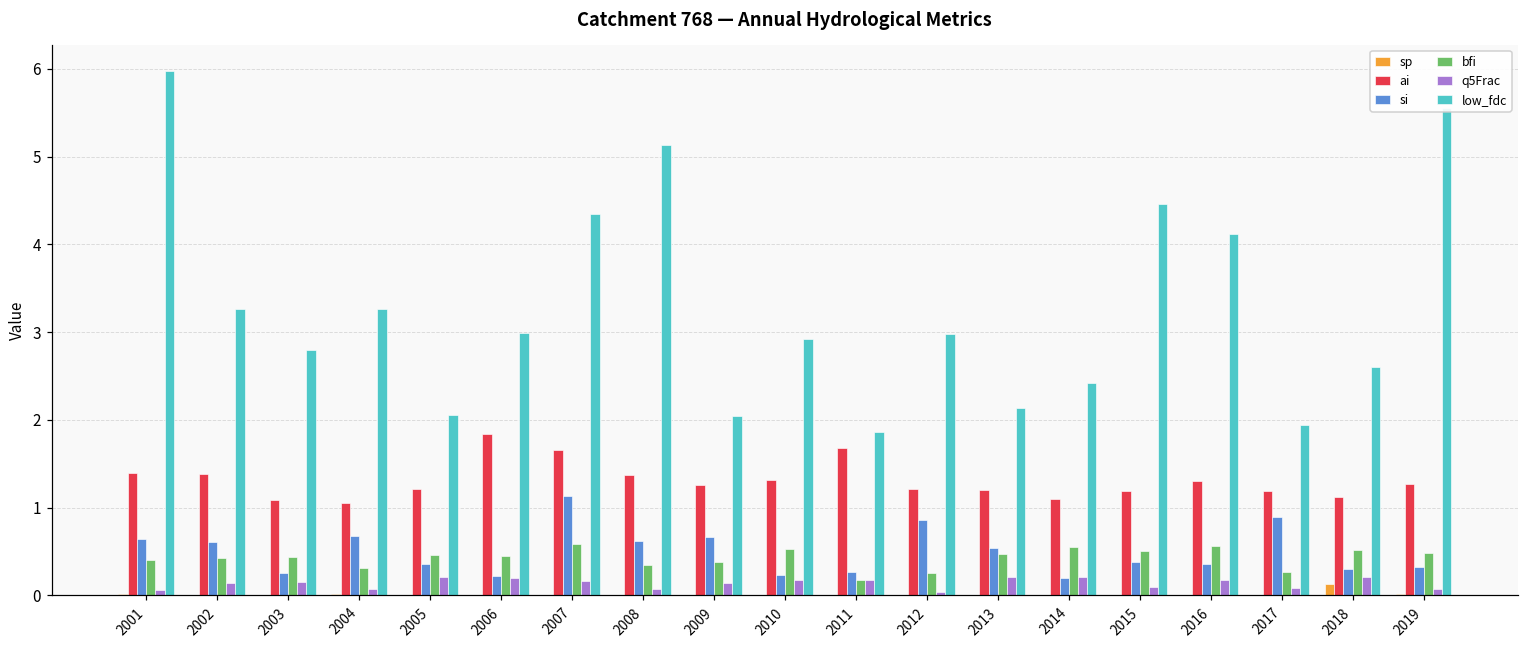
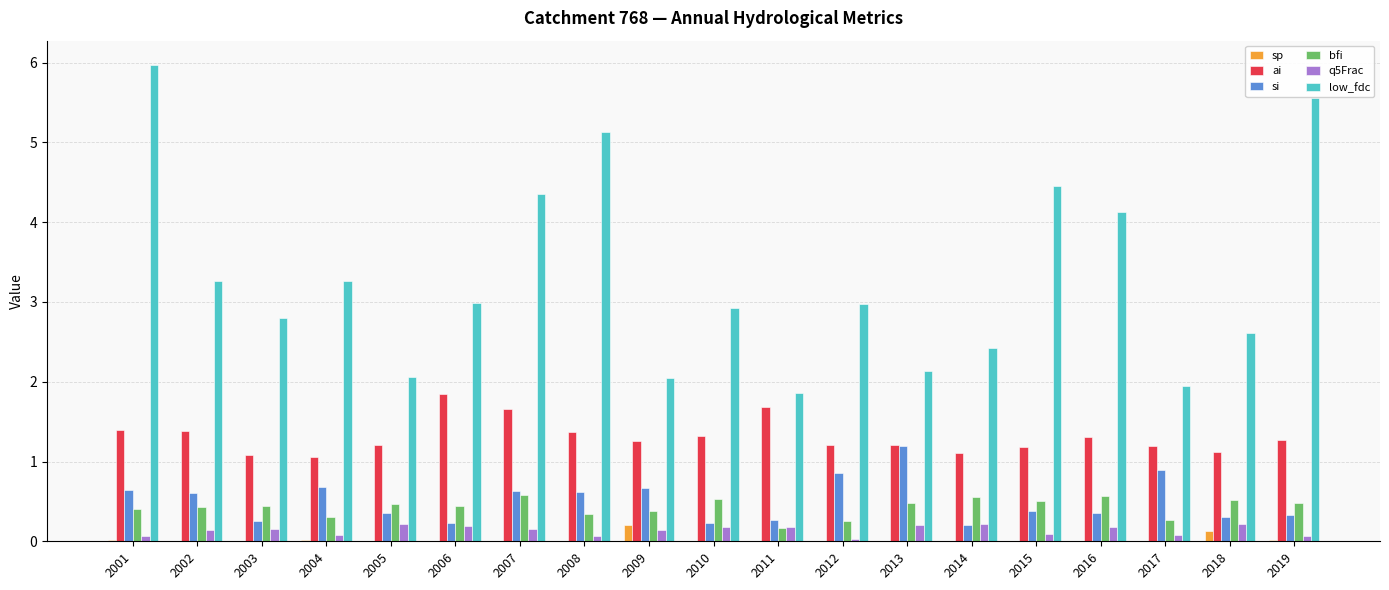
si, 2007: 1.1 -> 0.6
sp, 2009: 0.0 -> 0.2
si, 2013: 0.5 -> 1.2
